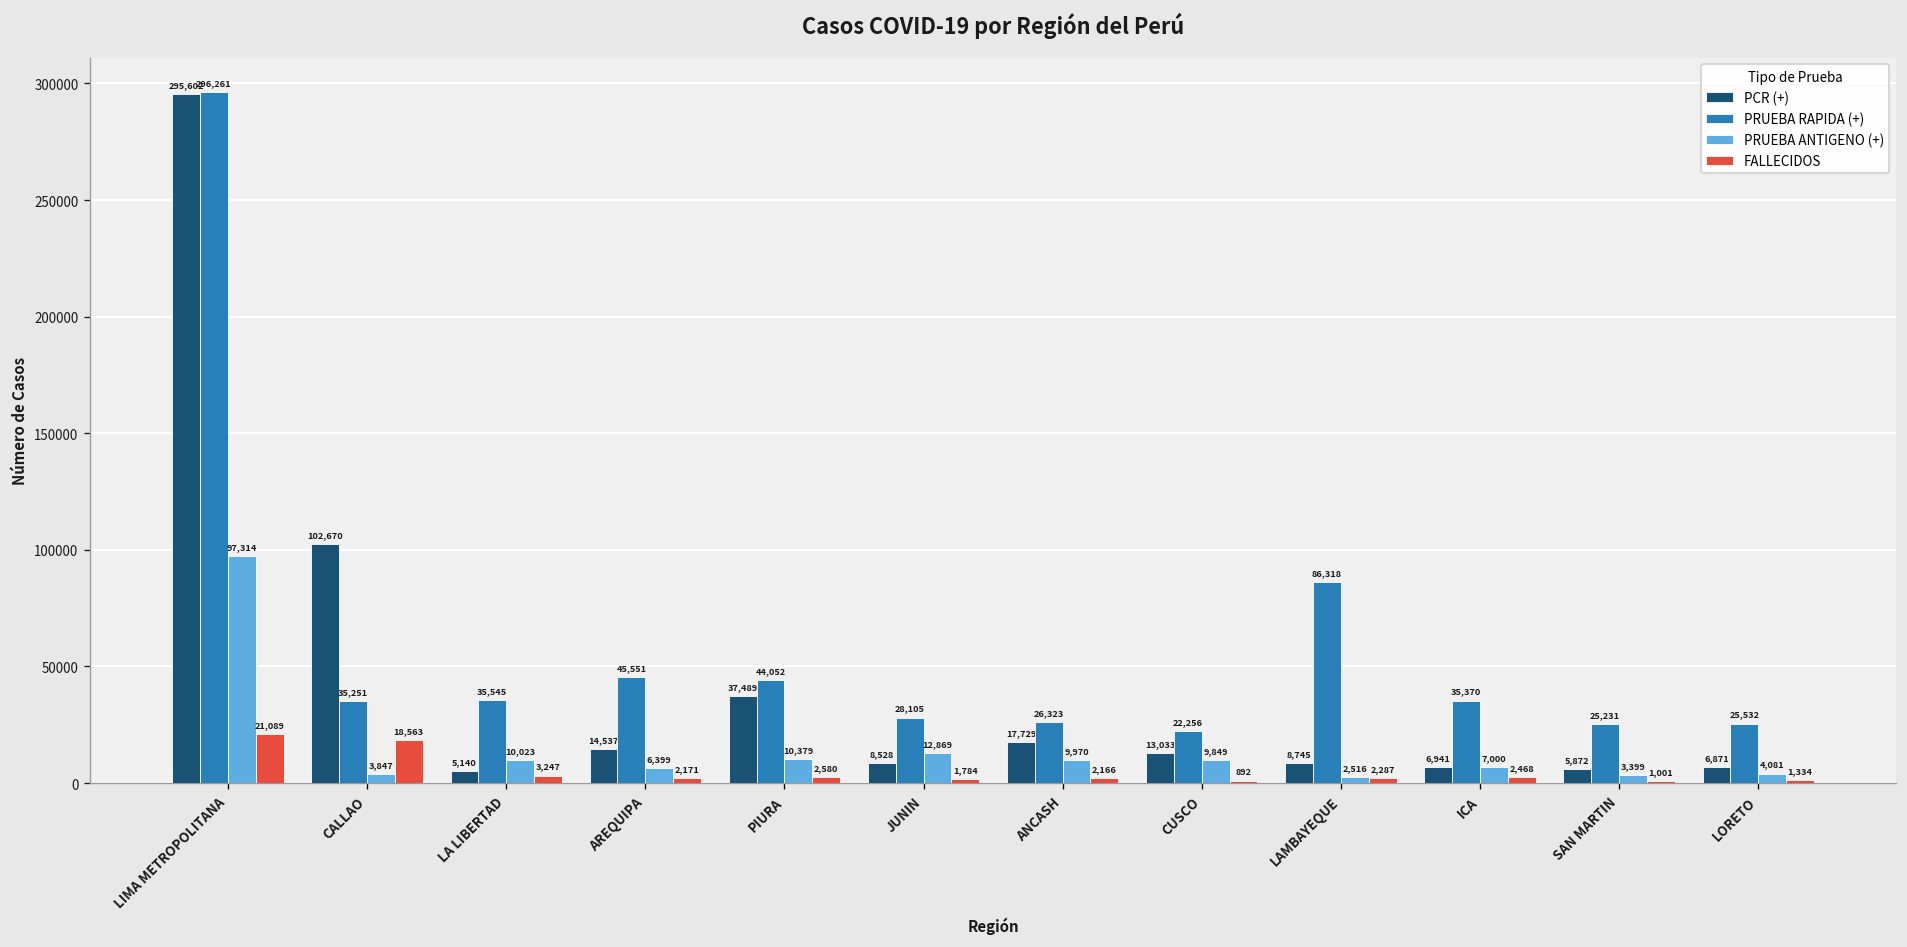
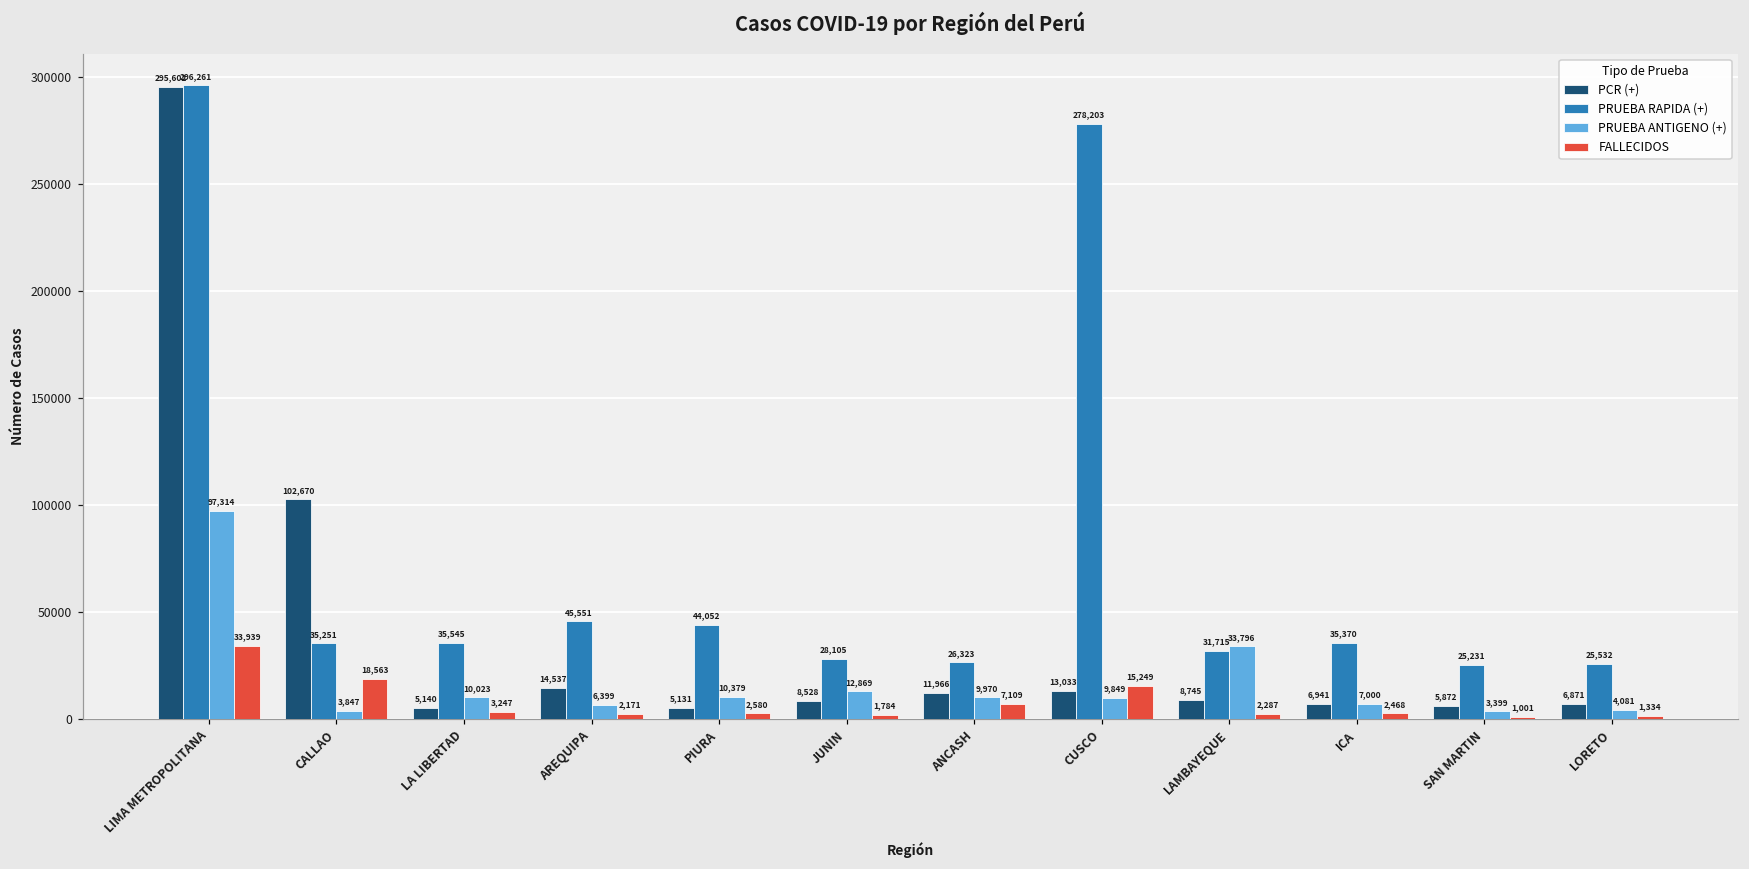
FALLECIDOS, LIMA METROPOLITANA: 21,089 -> 33,939
PCR (+), PIURA: 37,489 -> 5,131
PCR (+), ANCASH: 17,729 -> 11,966
FALLECIDOS, ANCASH: 2,166 -> 7,109
PRUEBA RAPIDA (+), CUSCO: 22,256 -> 278,203
FALLECIDOS, CUSCO: 892 -> 15,249
PRUEBA RAPIDA (+), LAMBAYEQUE: 86,318 -> 31,715
PRUEBA ANTIGENO (+), LAMBAYEQUE: 2,516 -> 33,796
